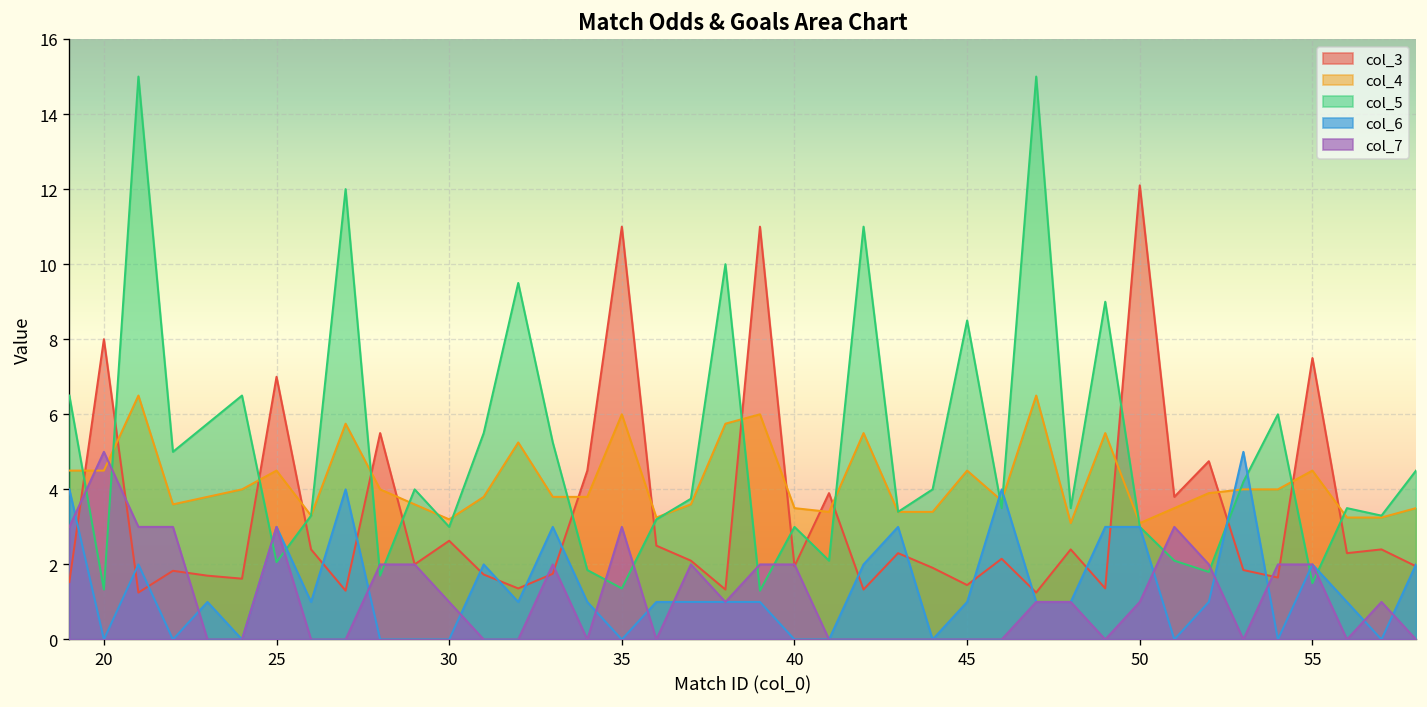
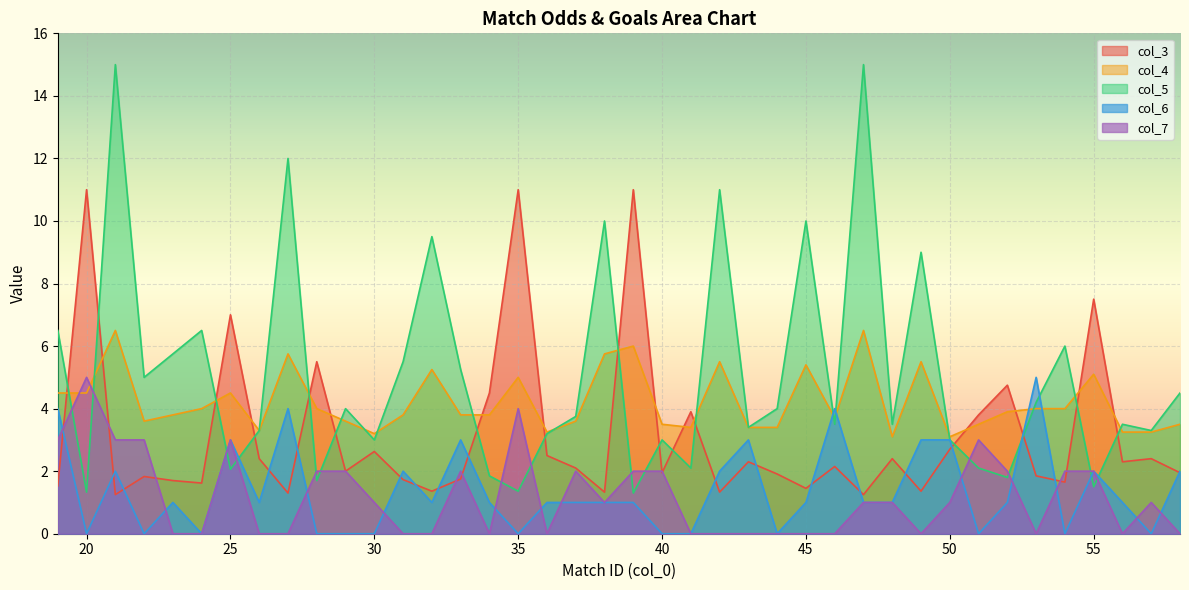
col_3, 20: 8 -> 11
col_4, 35: 6 -> 5
col_7, 35: 3 -> 4
col_4, 45: 4.5 -> 5.4
col_5, 45: 8.5 -> 10.0
col_3, 50: 12.1 -> 2.7
col_4, 55: 4.5 -> 5.1
